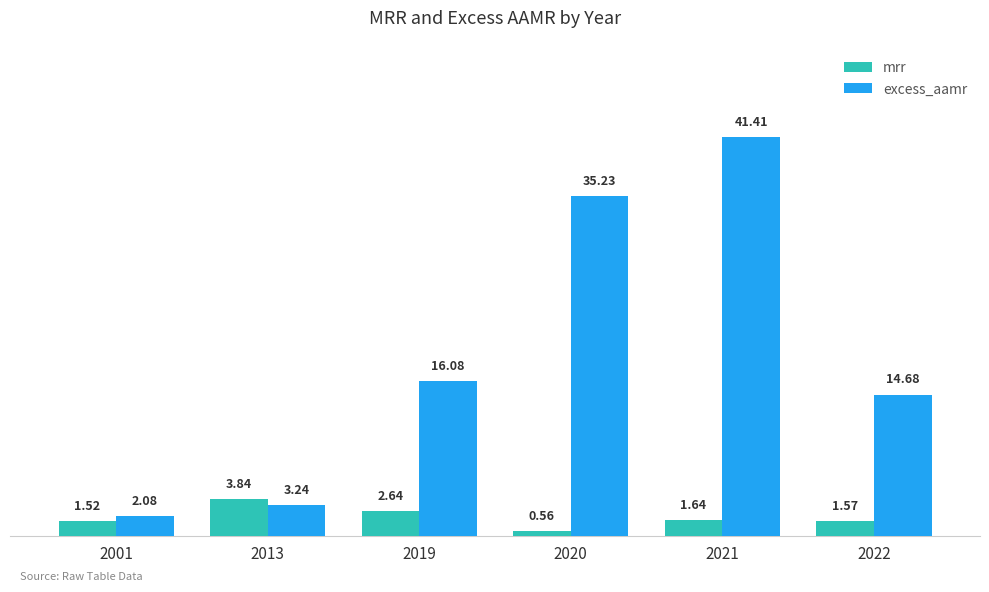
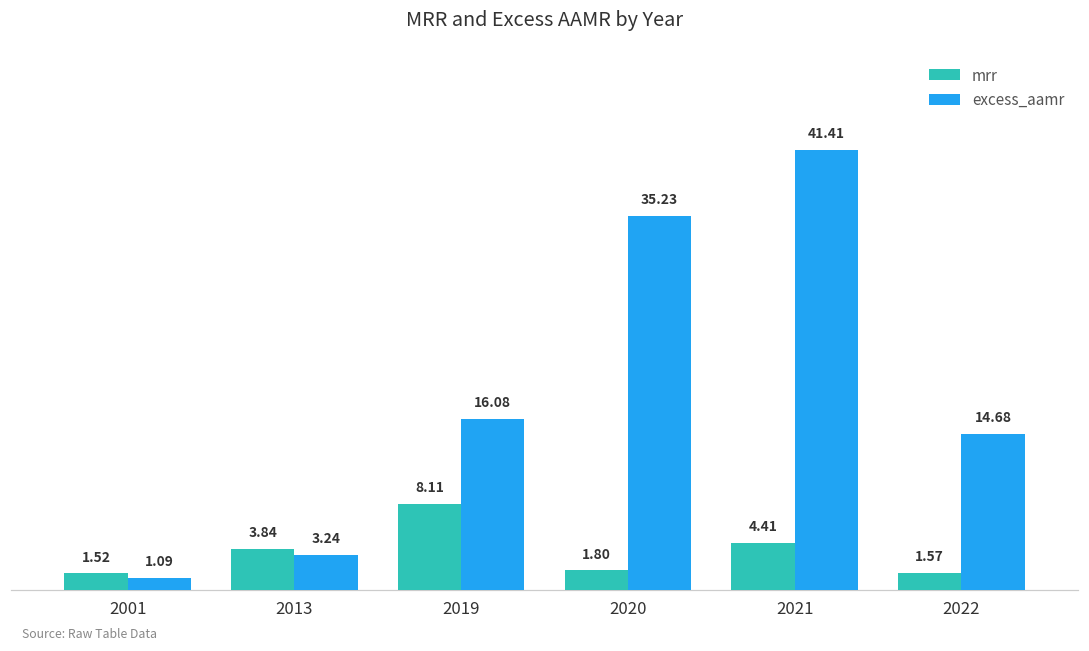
excess_aamr, 2001: 2.08 -> 1.09
mrr, 2019: 2.64 -> 8.11
mrr, 2020: 0.56 -> 1.80
mrr, 2021: 1.64 -> 4.41
